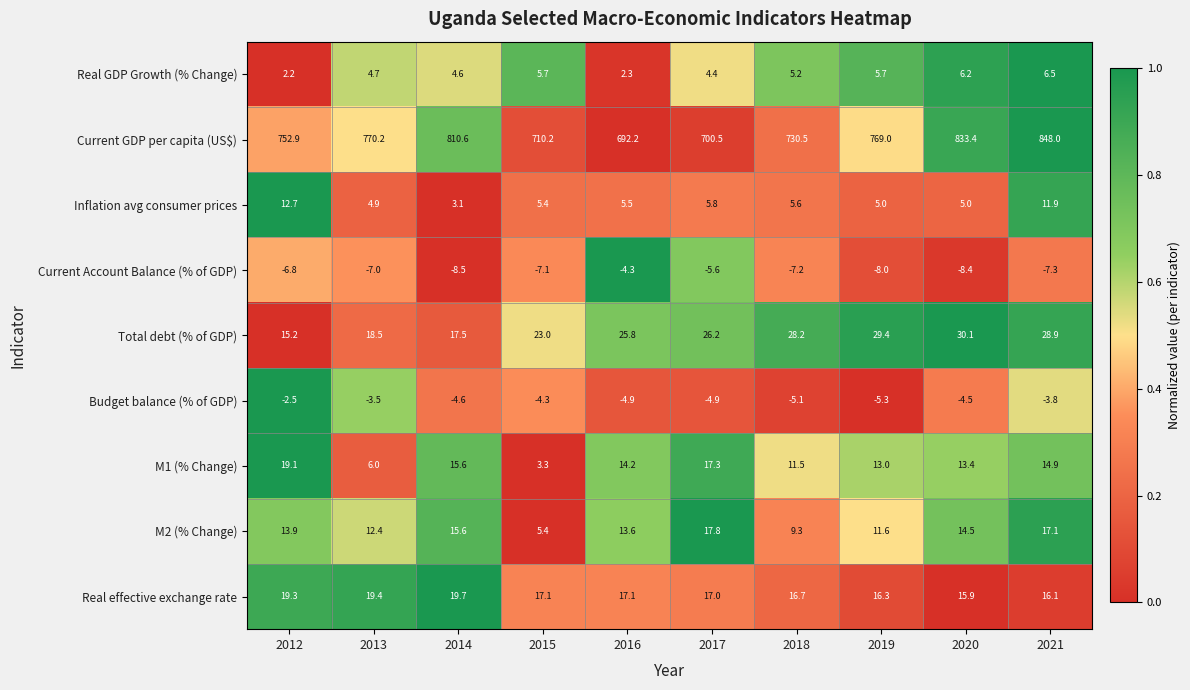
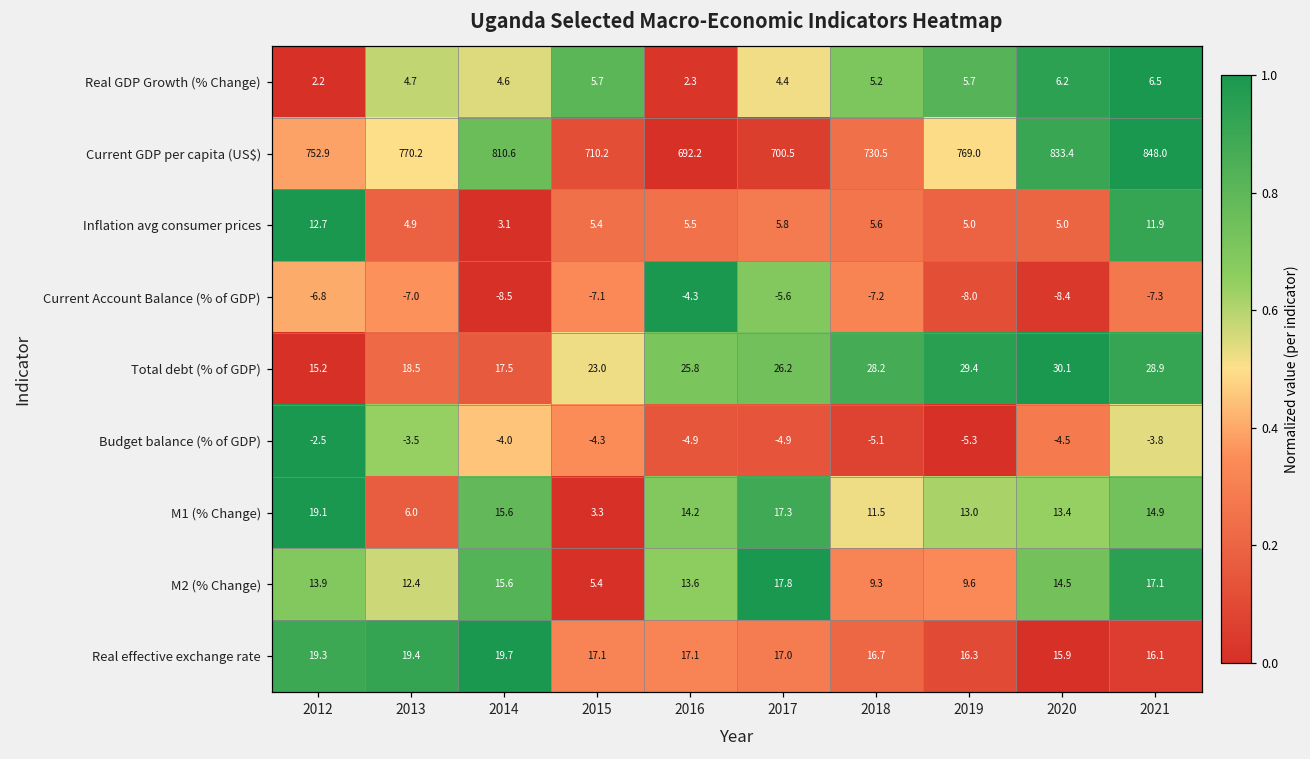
Budget balance (% of GDP), 2014: -4.6 -> -4.0
M2 (% Change), 2019: 11.6 -> 9.6
